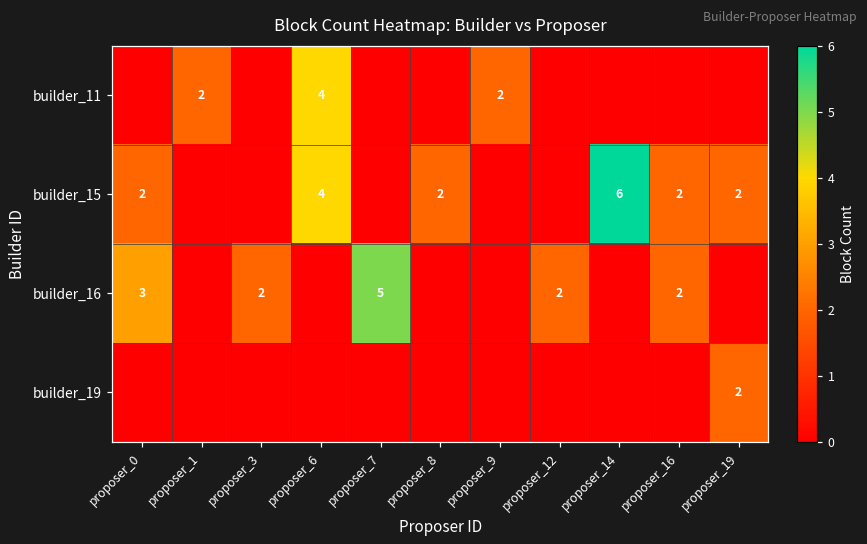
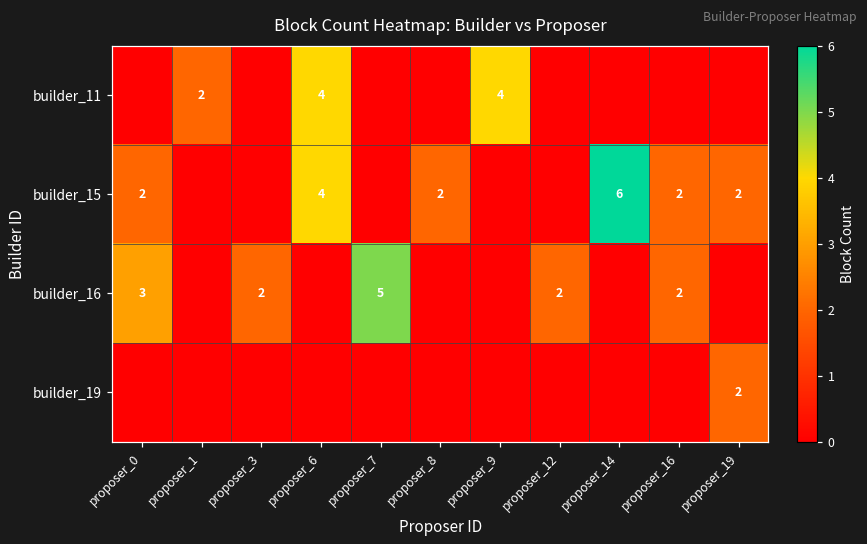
builder_11, proposer_9: 2 -> 4
